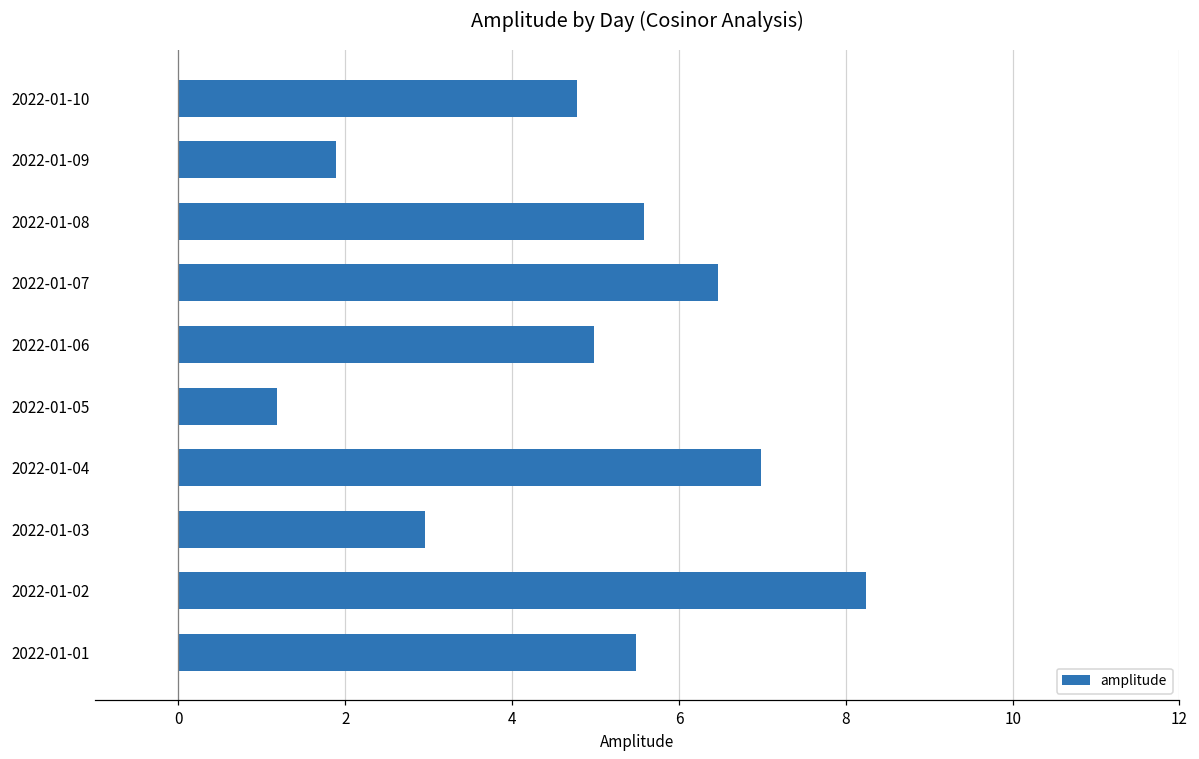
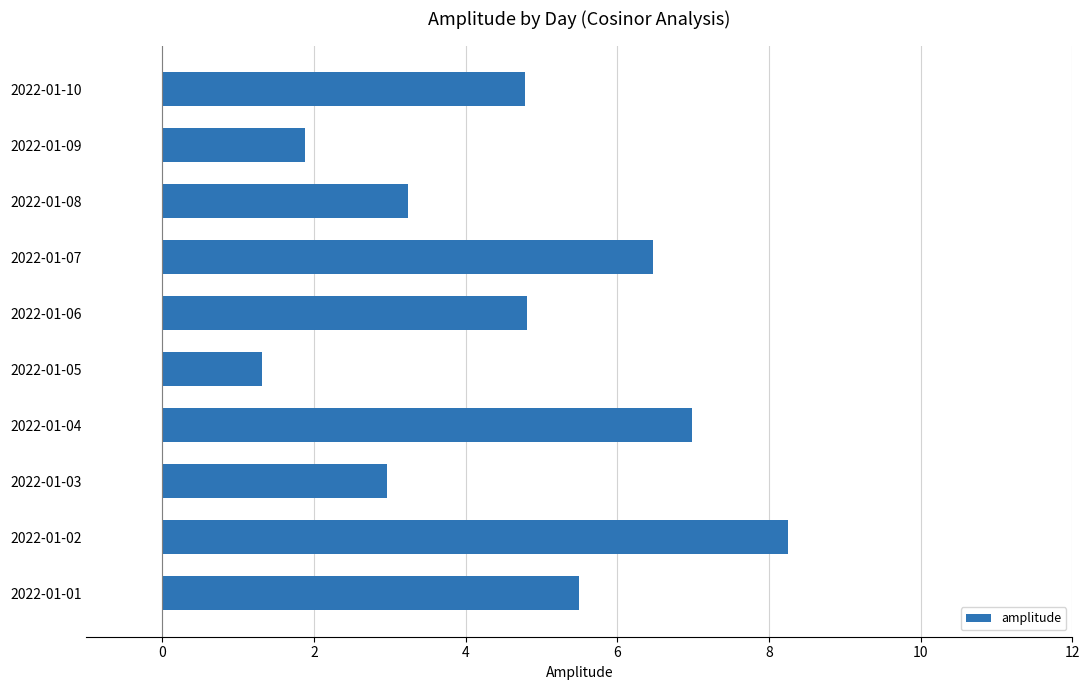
2022-01-08: 5.6 -> 3.2
2022-01-06: 5.0 -> 4.8
2022-01-05: 1.2 -> 1.3
